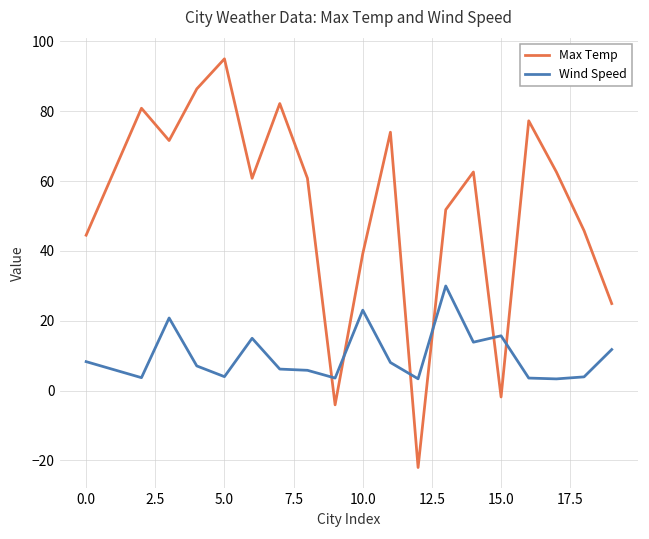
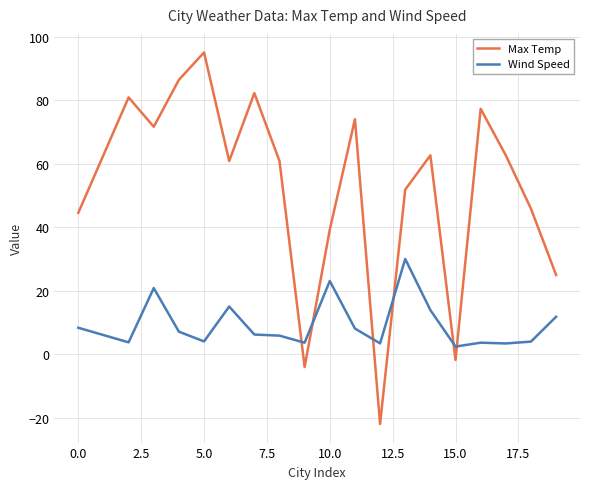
Wind Speed, 15.0: 16 -> 2
